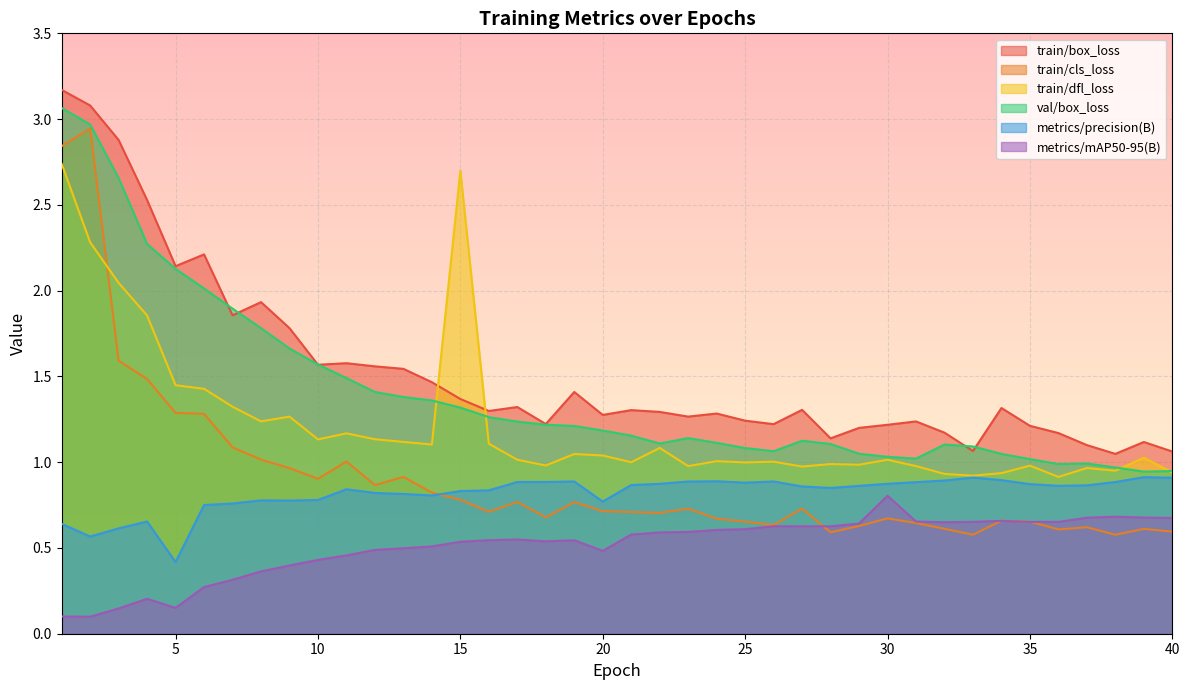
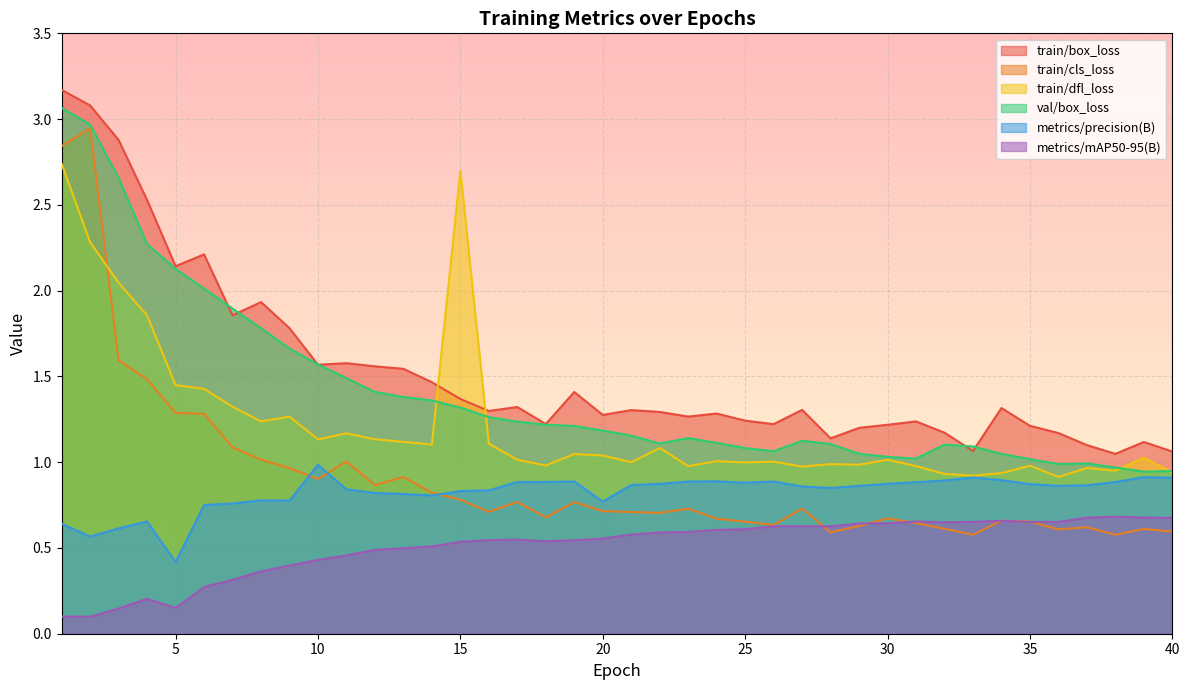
metrics/precision(B), 10: 0.78 -> 0.99
metrics/mAP50-95(B), 20: 0.48 -> 0.55
metrics/mAP50-95(B), 30: 0.80 -> 0.64
